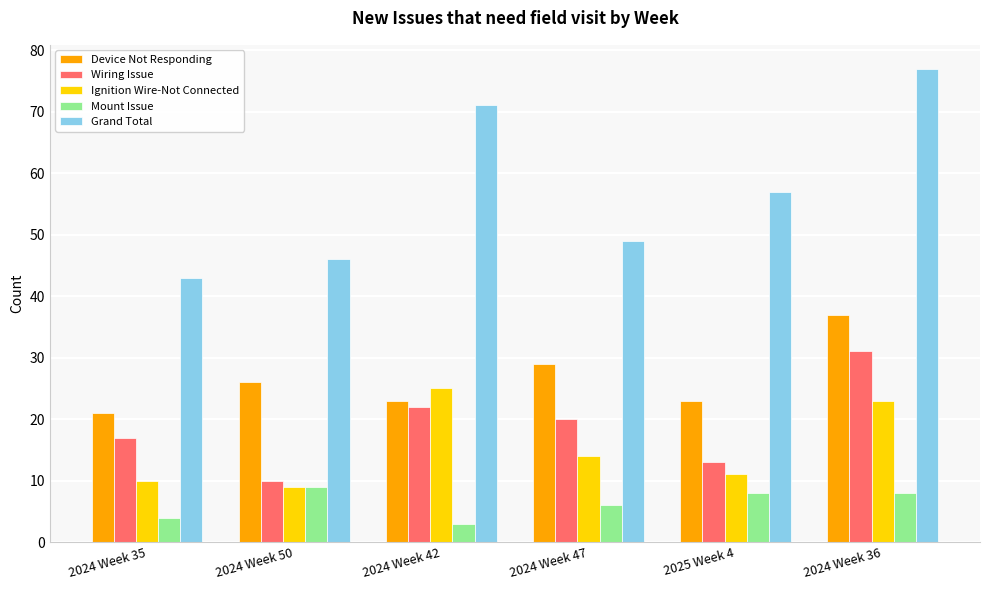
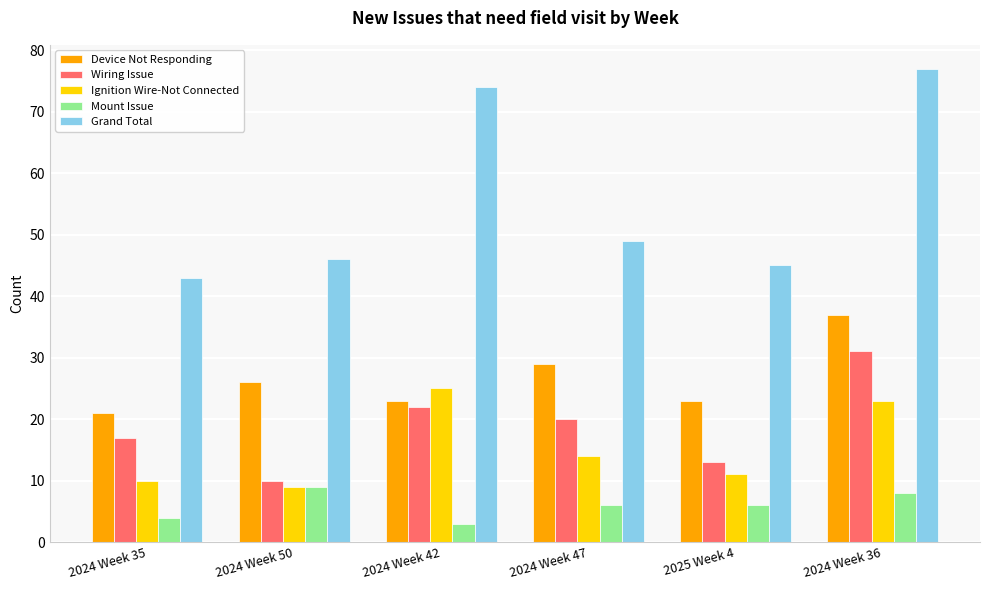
Grand Total, 2024 Week 42: 71 -> 74
Mount Issue, 2025 Week 4: 8 -> 6
Grand Total, 2025 Week 4: 57 -> 45
